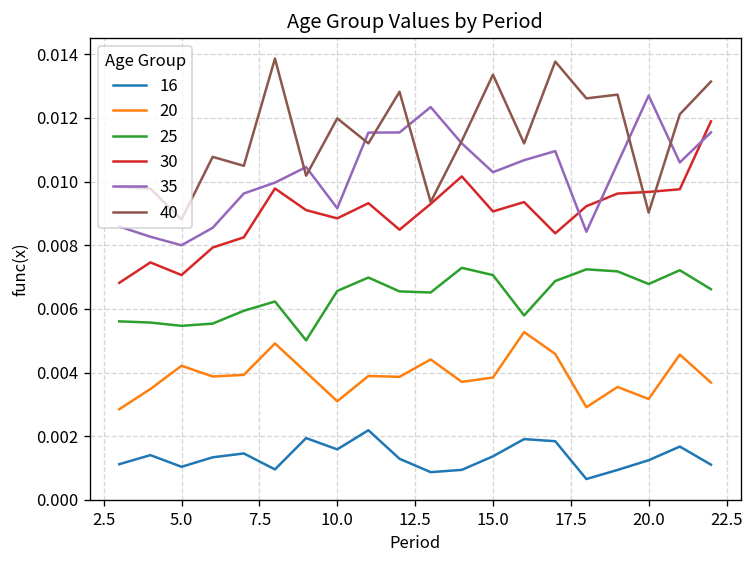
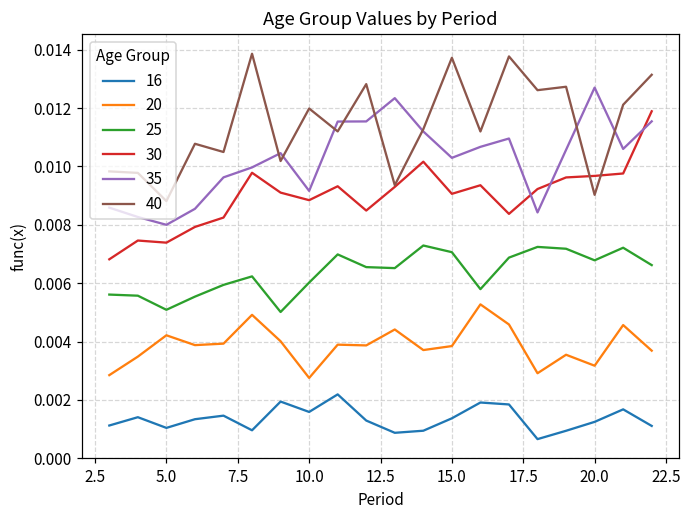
25, 5.0: 0.0055 -> 0.0051
30, 5.0: 0.0071 -> 0.0074
20, 10.0: 0.0031 -> 0.0028
25, 10.0: 0.0066 -> 0.0060
40, 15.0: 0.0134 -> 0.0137
